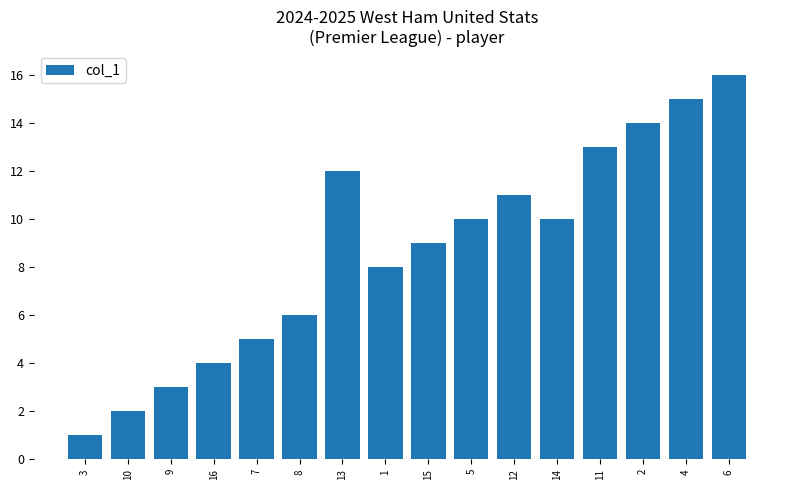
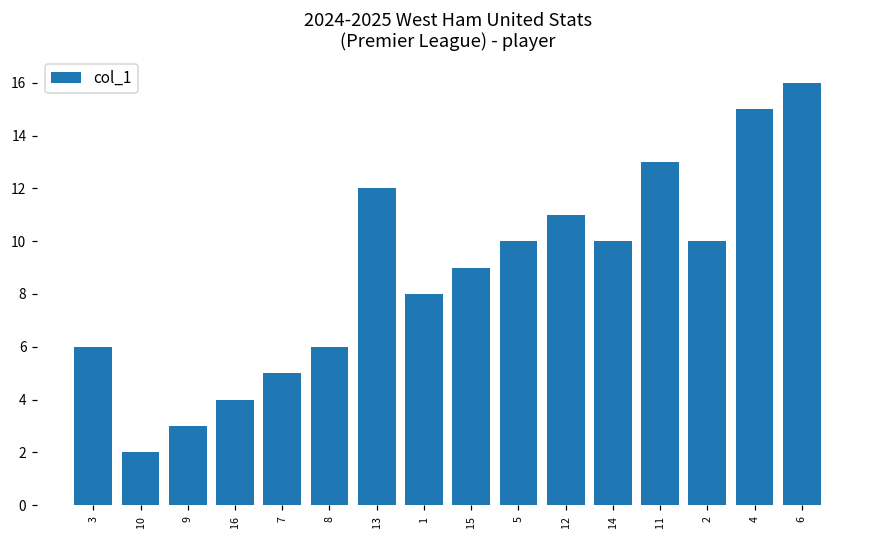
3: 1 -> 6
2: 14 -> 10
